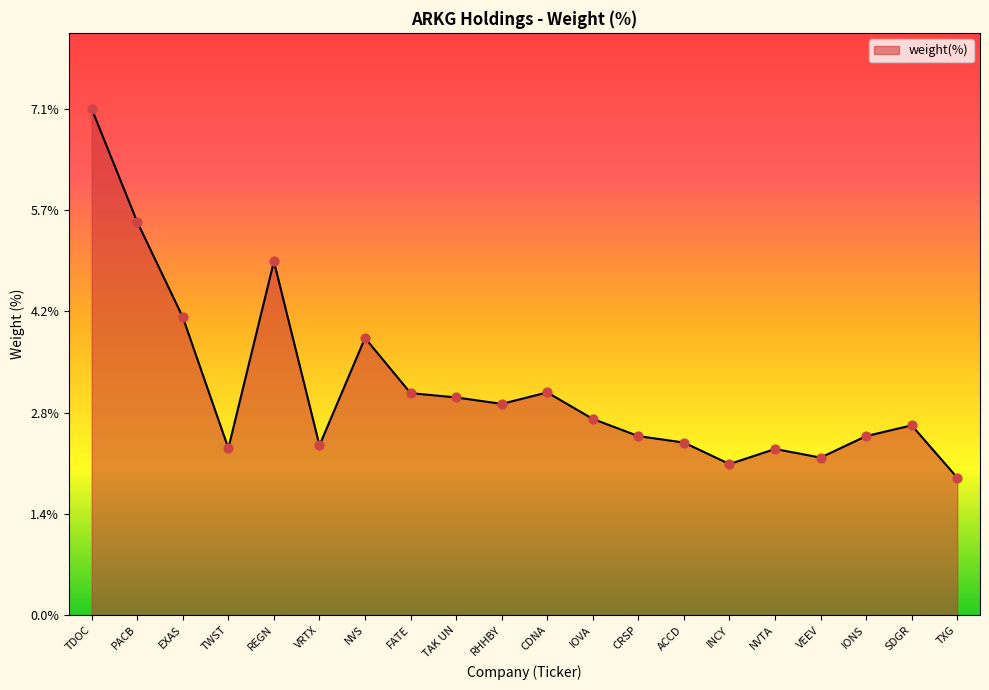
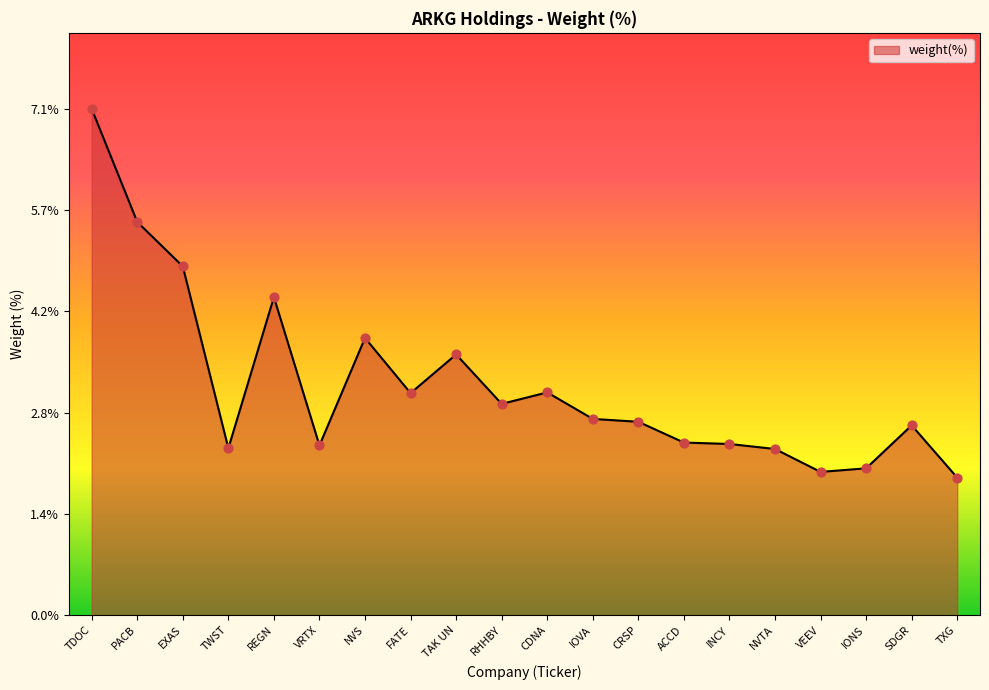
EXAS: 4.2% -> 4.9%
REGN: 4.9% -> 4.4%
TAK UN: 3.0% -> 3.6%
CRSP: 2.5% -> 2.7%
INCY: 2.1% -> 2.4%
VEEV: 2.2% -> 2.0%
IONS: 2.5% -> 2.1%
